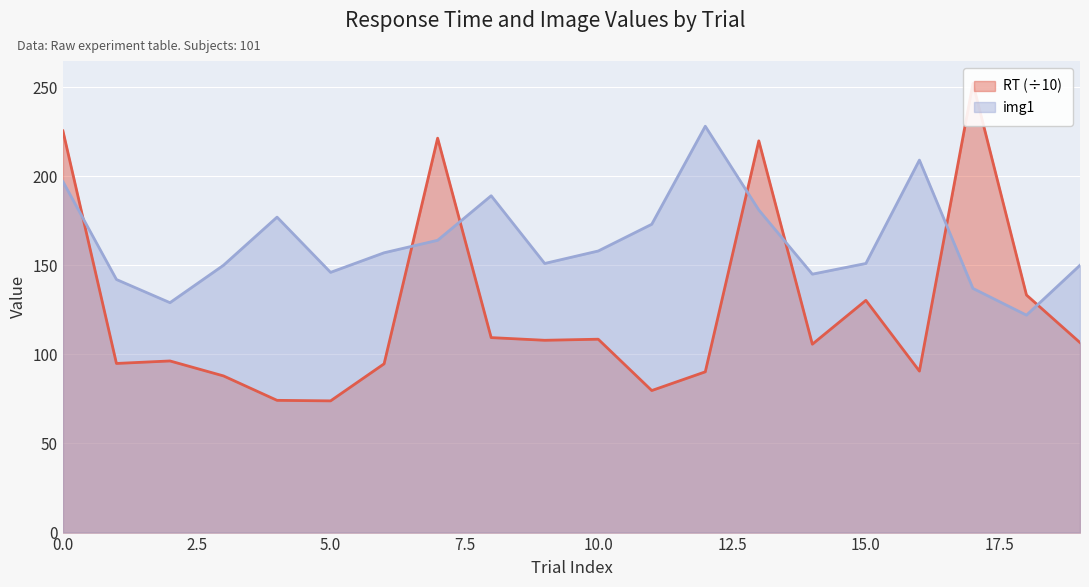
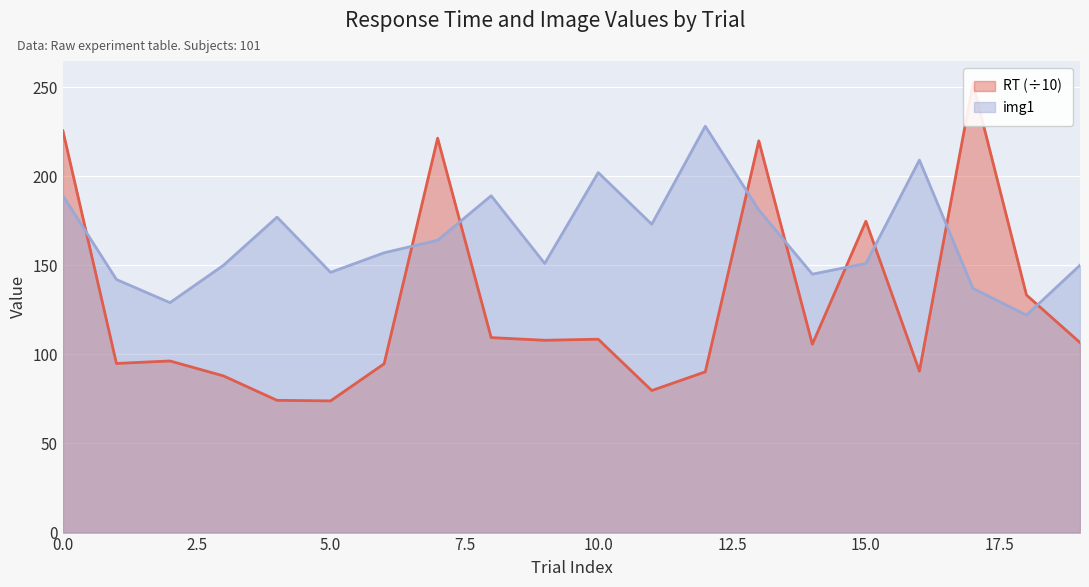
img1, 0.0: 197 -> 189
img1, 10.0: 158 -> 202
RT (÷10), 15.0: 130 -> 175
